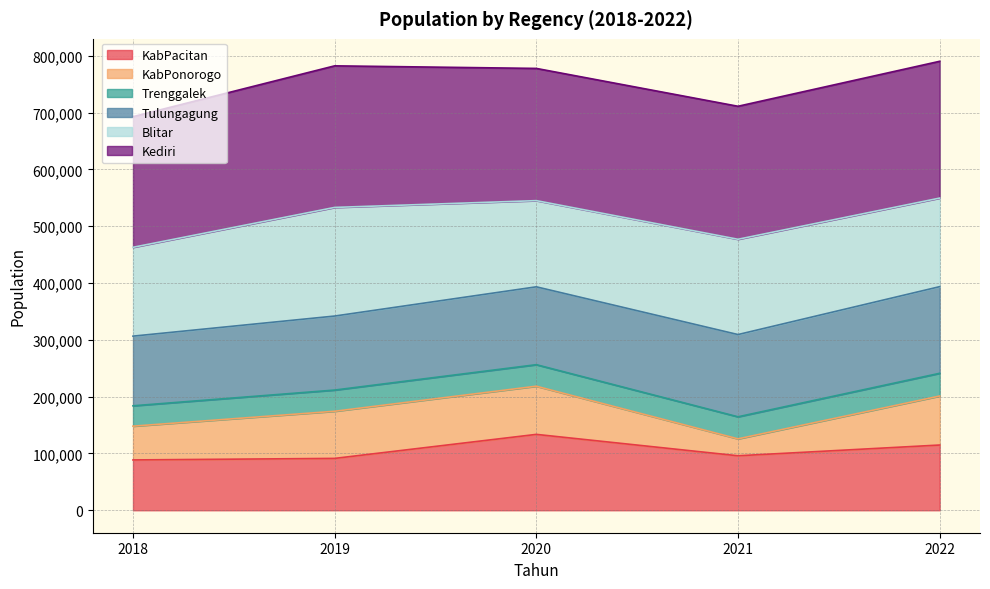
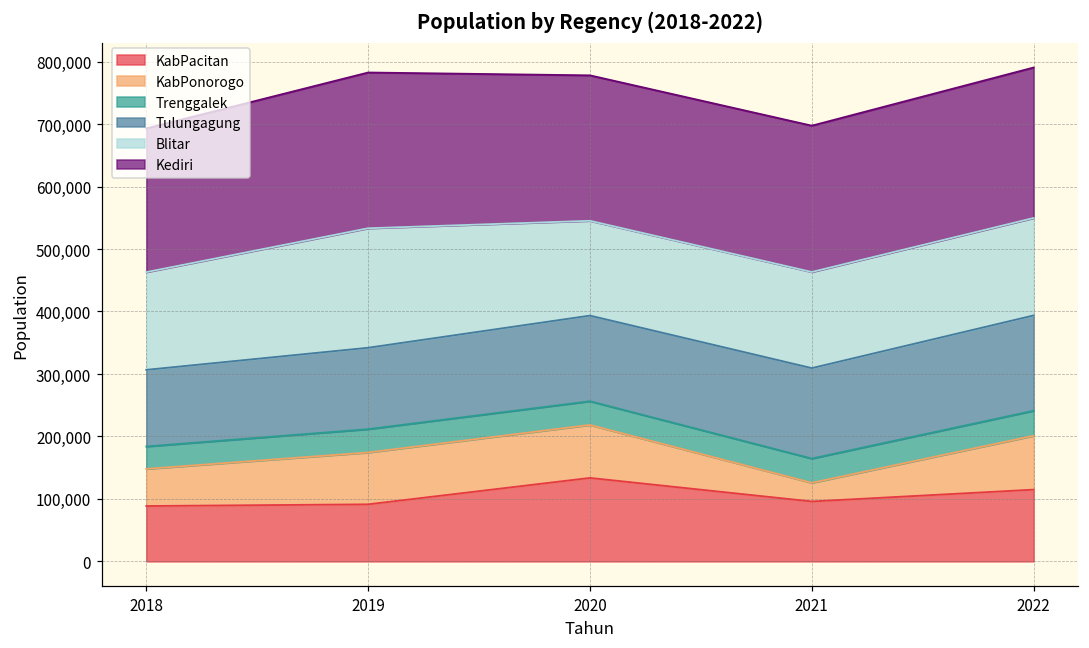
Blitar, 2021: 170,000 -> 150,000
